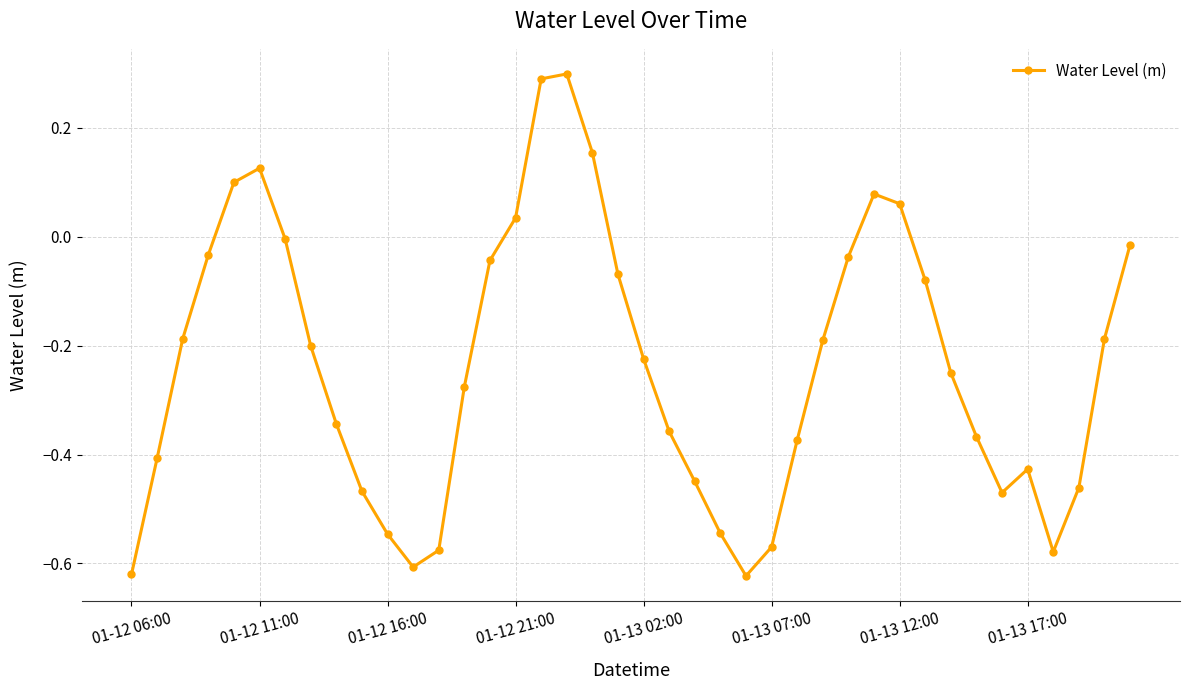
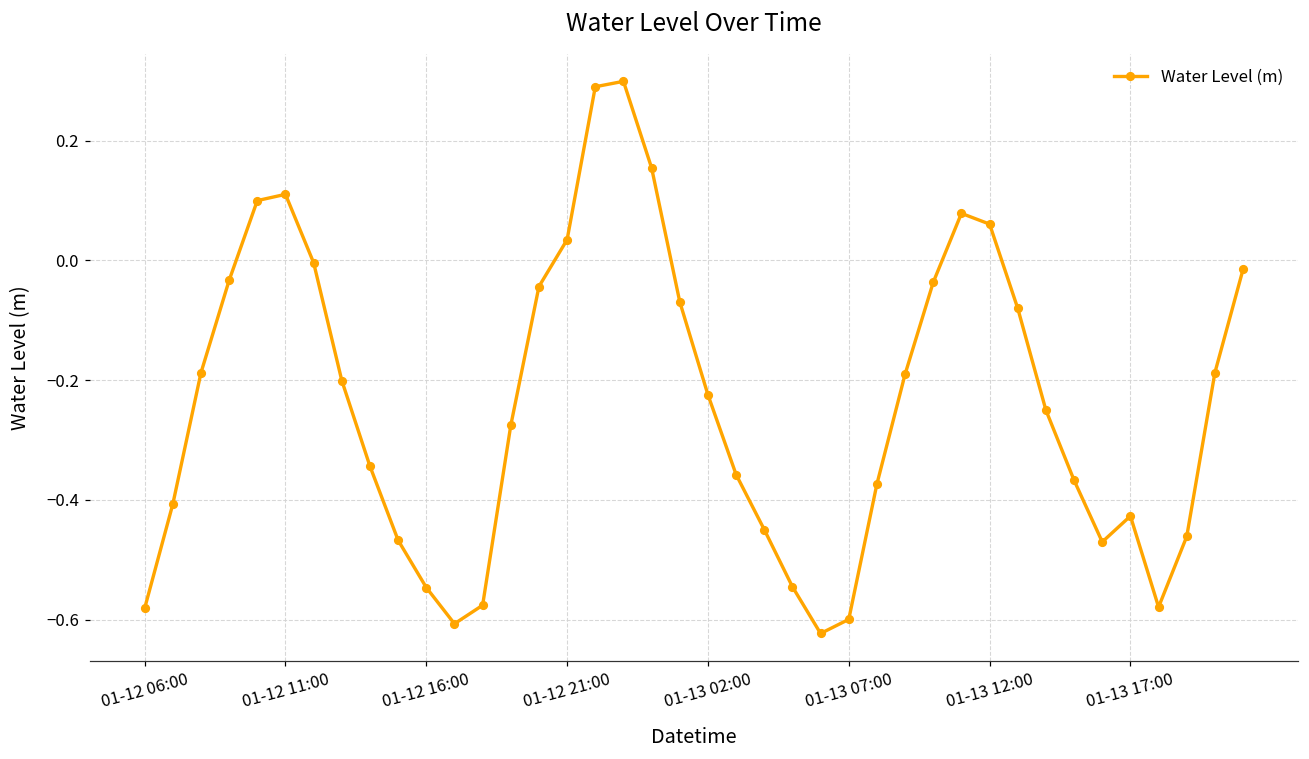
01-12 06:00: -0.62 -> -0.58
01-12 11:00: 0.13 -> 0.11
01-13 07:00: -0.57 -> -0.60
